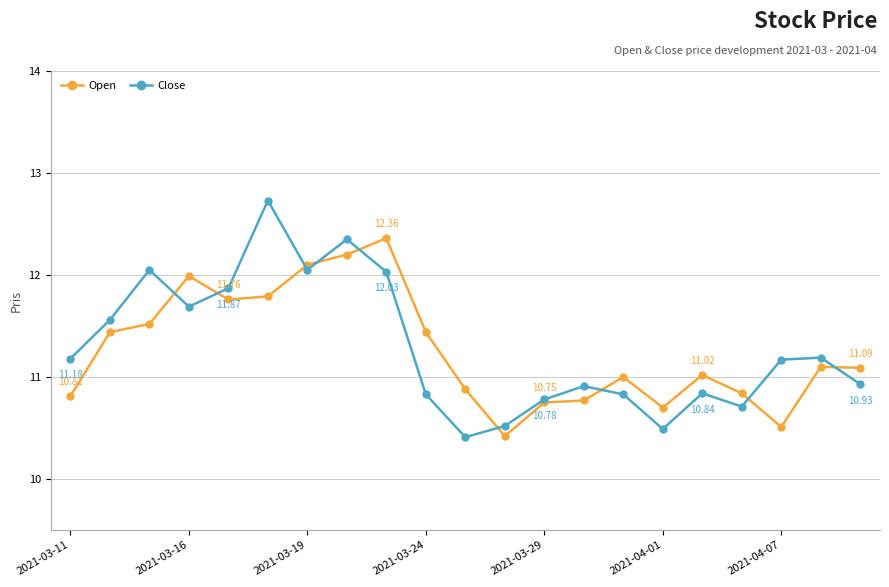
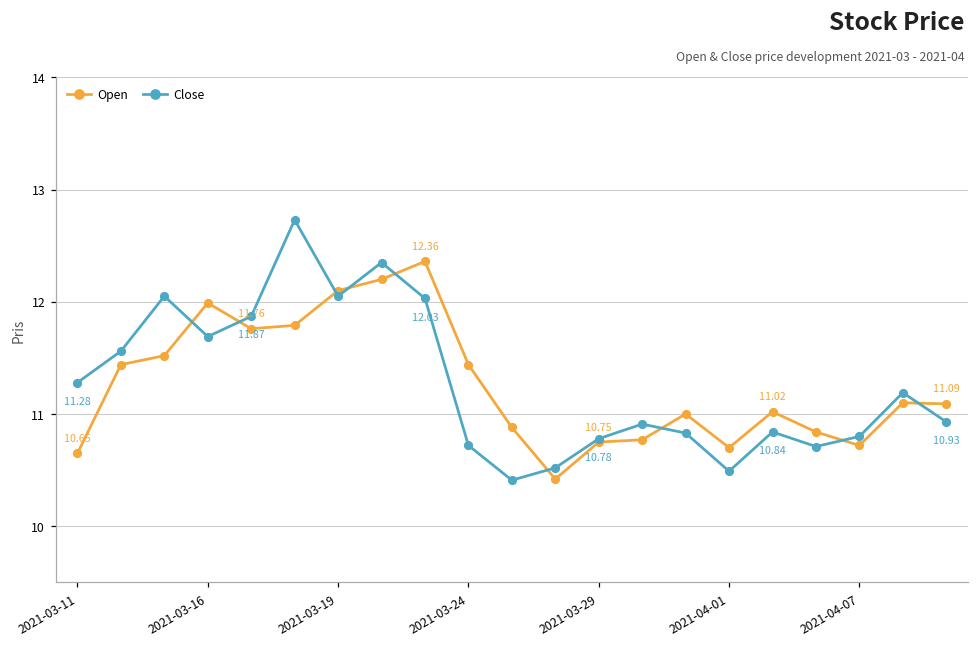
Open, 2021-03-11: 10.81 -> 10.65
Close, 2021-03-11: 11.18 -> 11.28
Close, 2021-03-24: 10.83 -> 10.72
Open, 2021-04-07: 10.51 -> 10.72
Close, 2021-04-07: 11.17 -> 10.80
